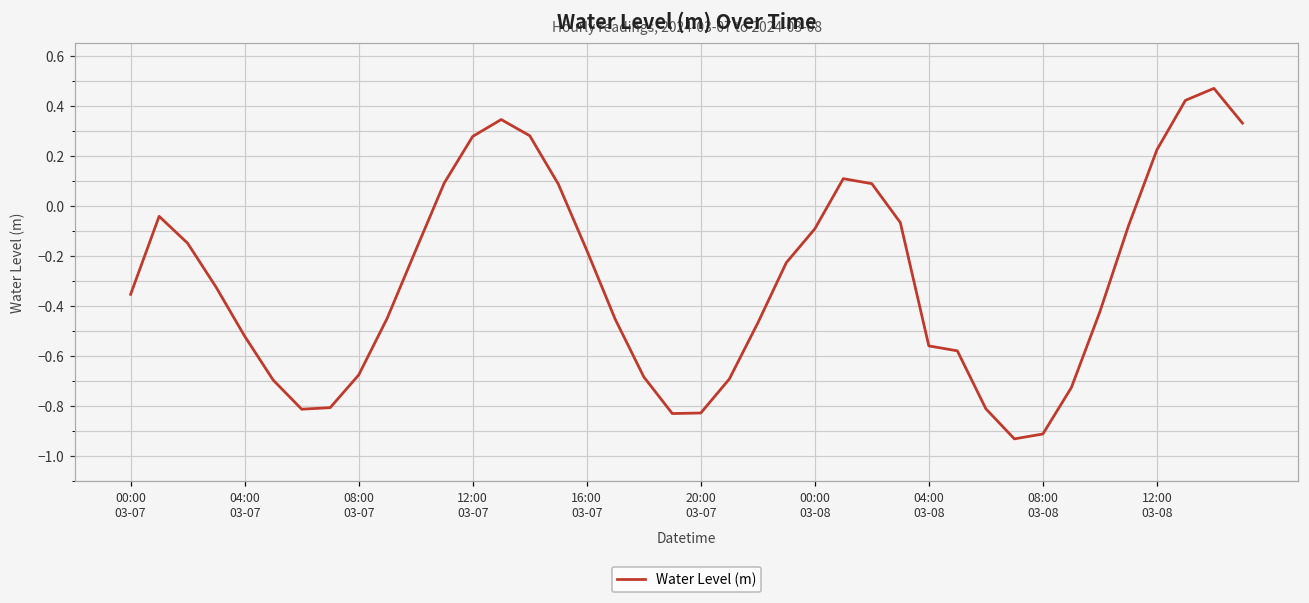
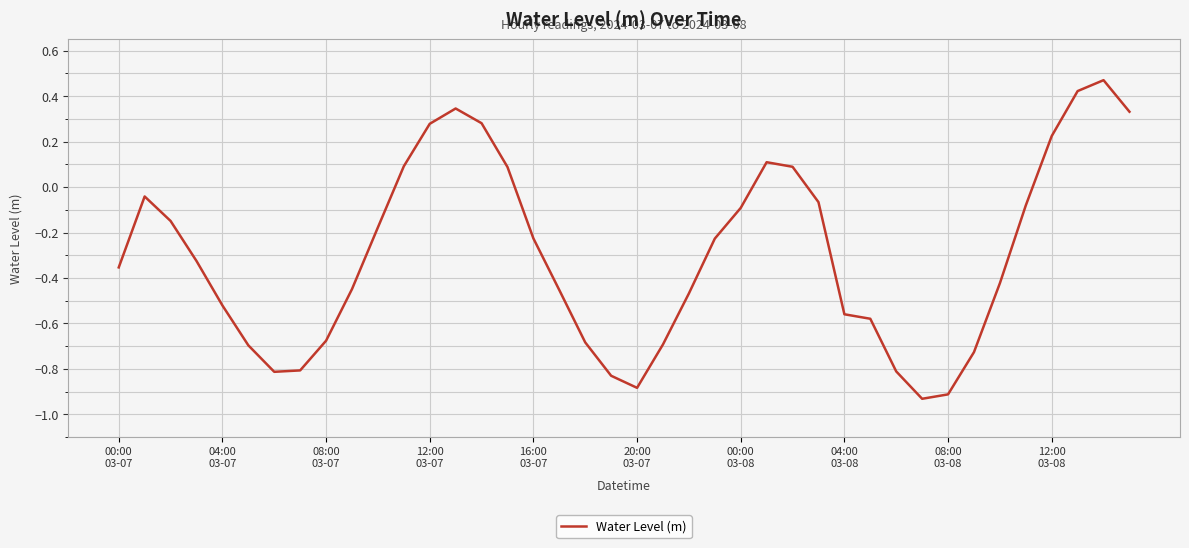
16:00 03-07: -0.18 -> -0.23
20:00 03-07: -0.83 -> -0.88
